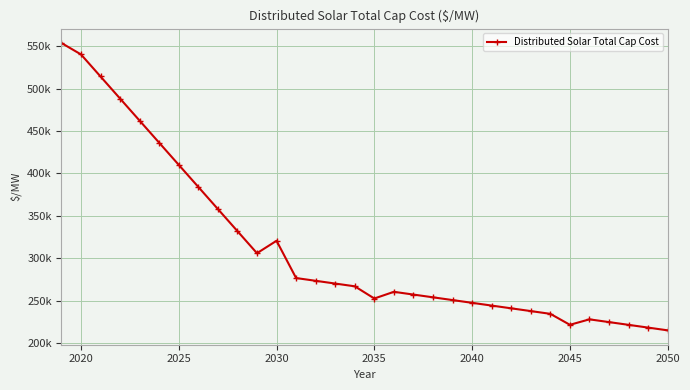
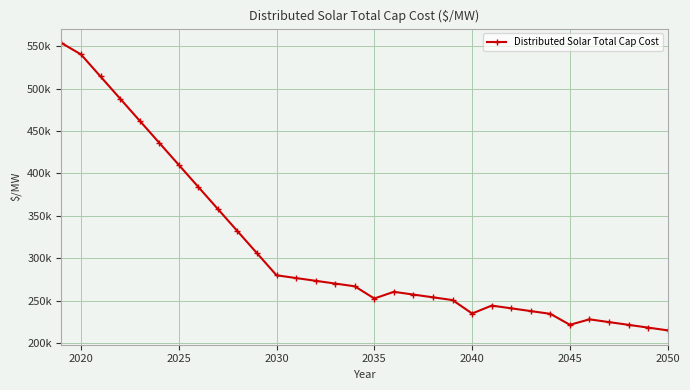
2030: 320000 -> 280000
2040: 250000 -> 230000
